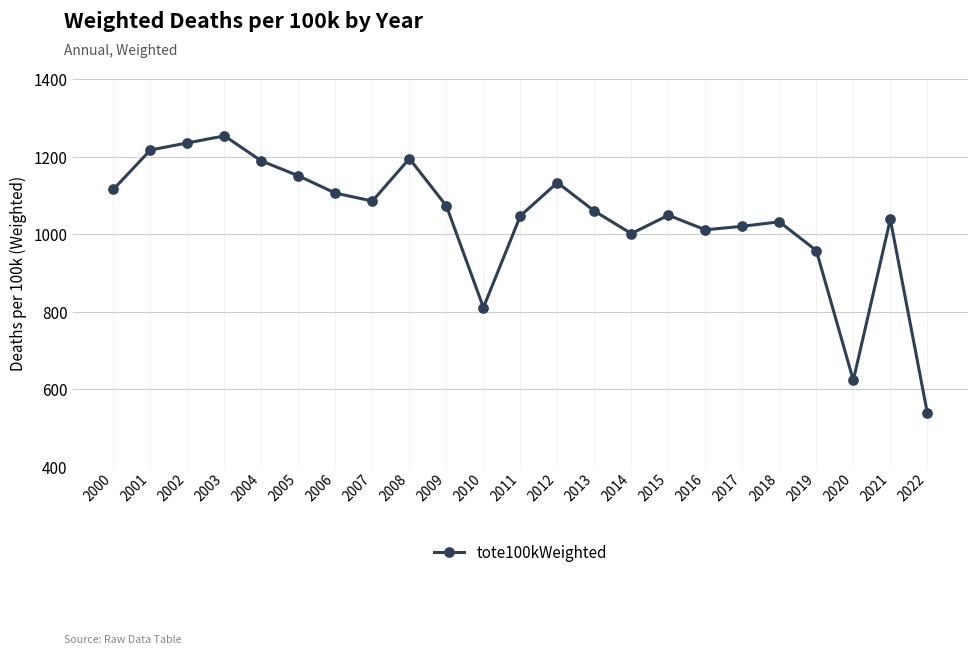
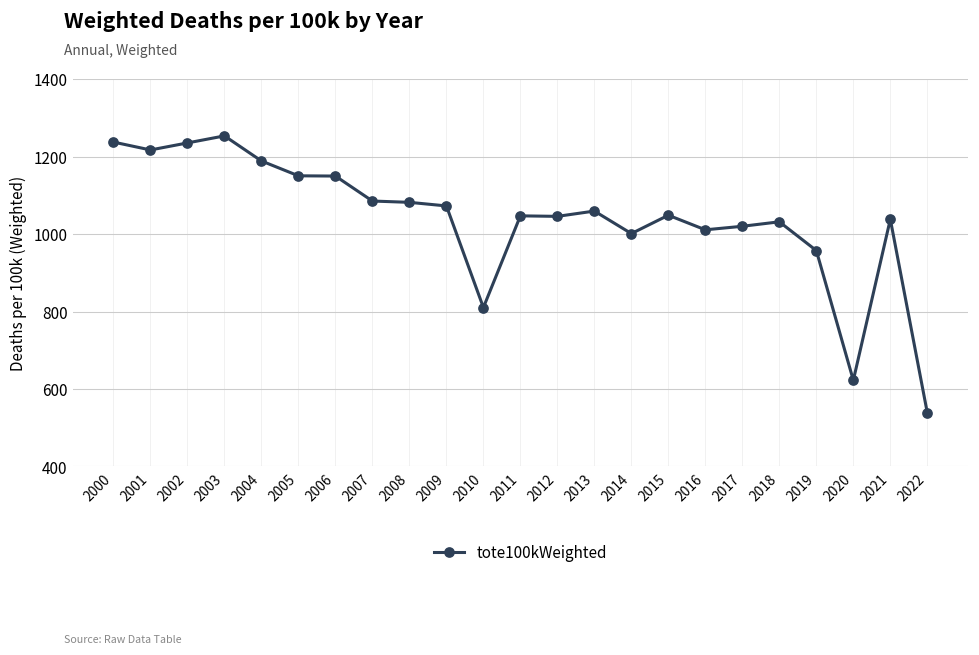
2000: 1120 -> 1240
2006: 1110 -> 1150
2008: 1190 -> 1080
2012: 1130 -> 1050
